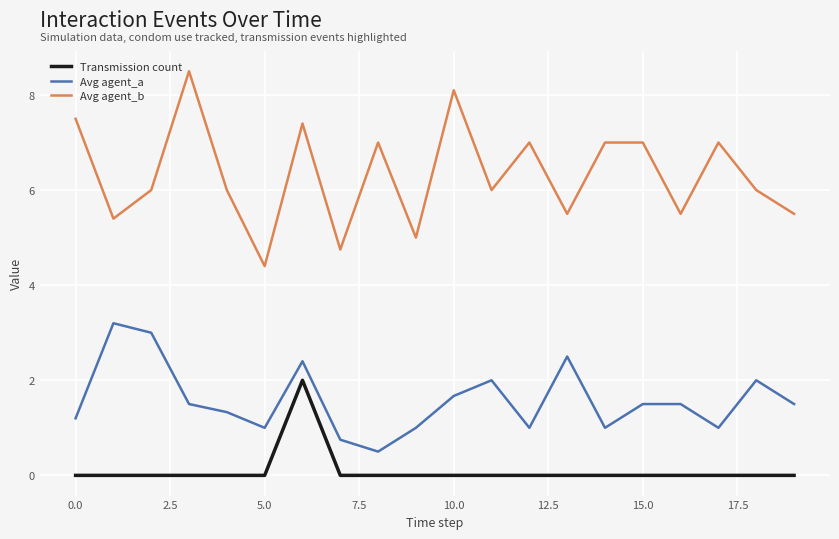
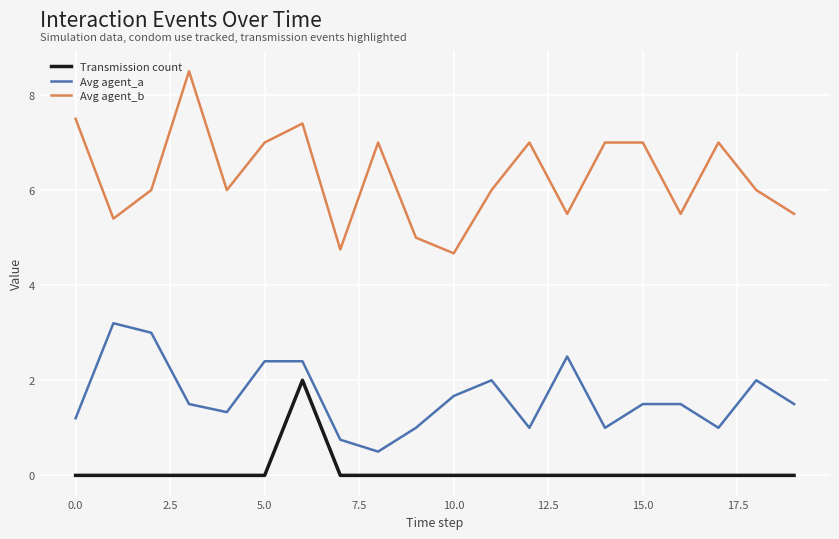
Avg agent_a, 5.0: 1.0 -> 2.4
Avg agent_b, 5.0: 4.4 -> 7.0
Avg agent_b, 10.0: 8.1 -> 4.7
